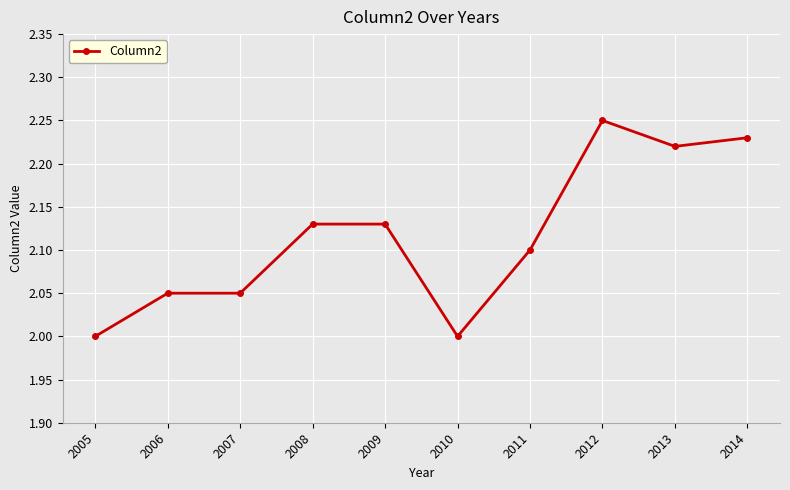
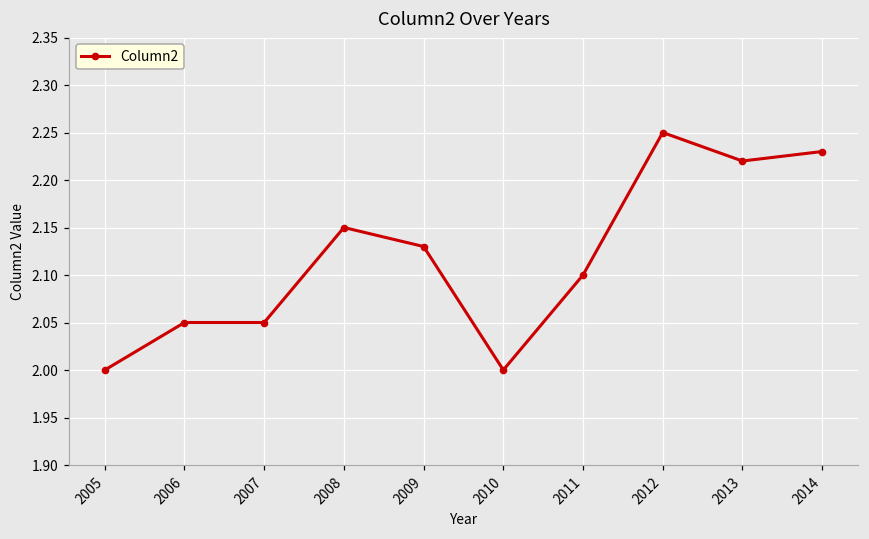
2008: 2.13 -> 2.15
